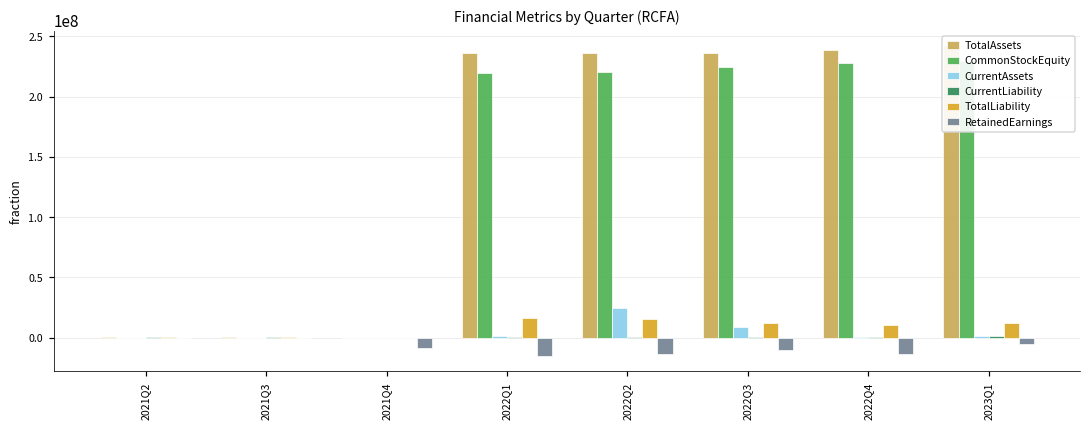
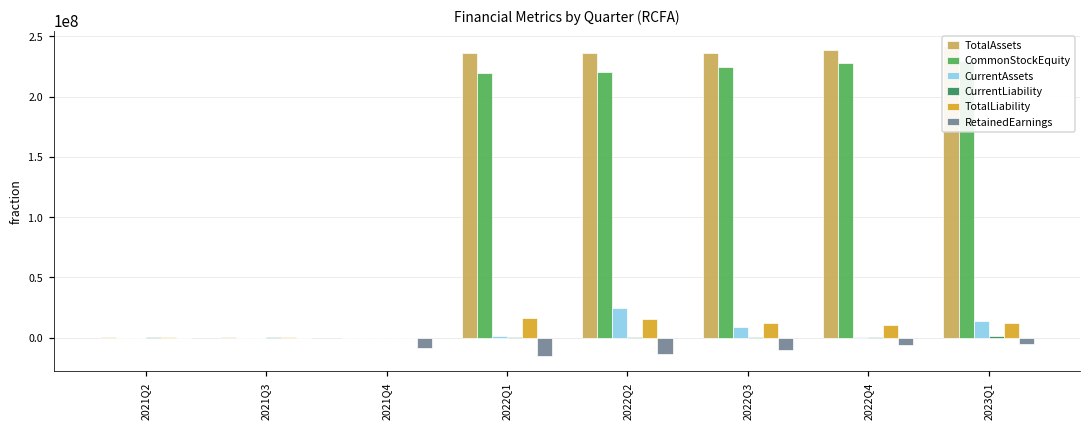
RetainedEarnings, 2022Q4: -14000000 -> -7000000
CurrentAssets, 2023Q1: 1000000 -> 14000000
